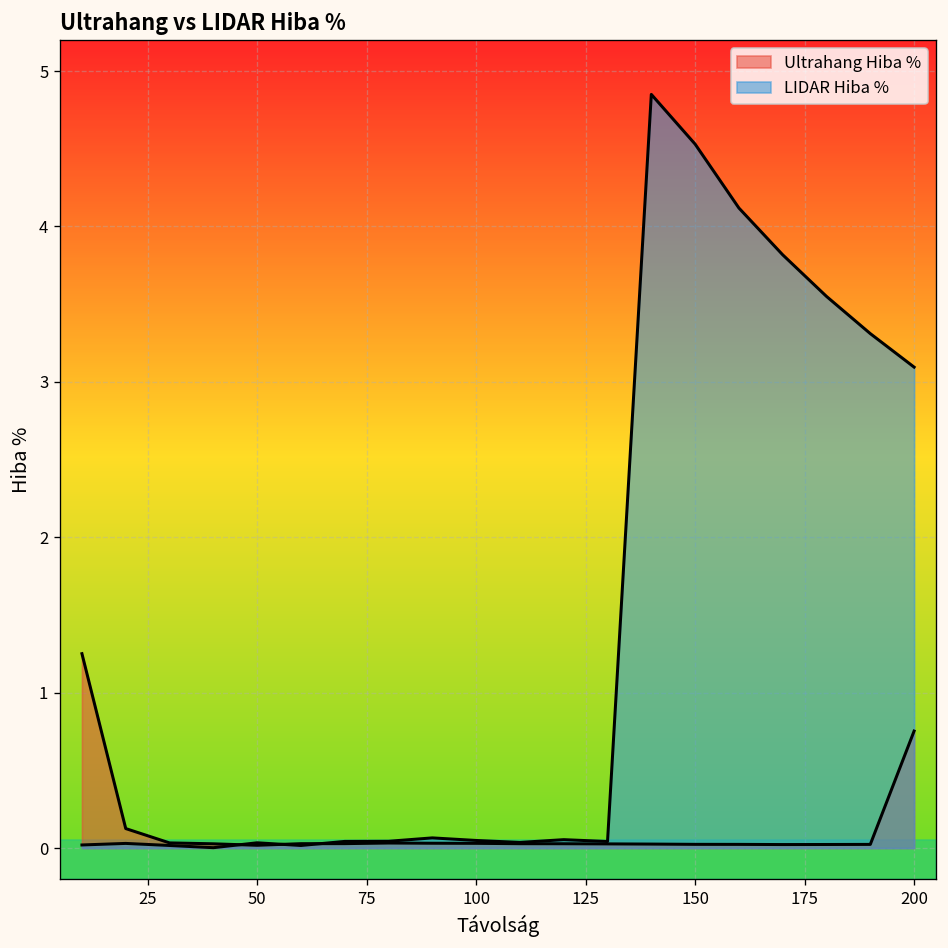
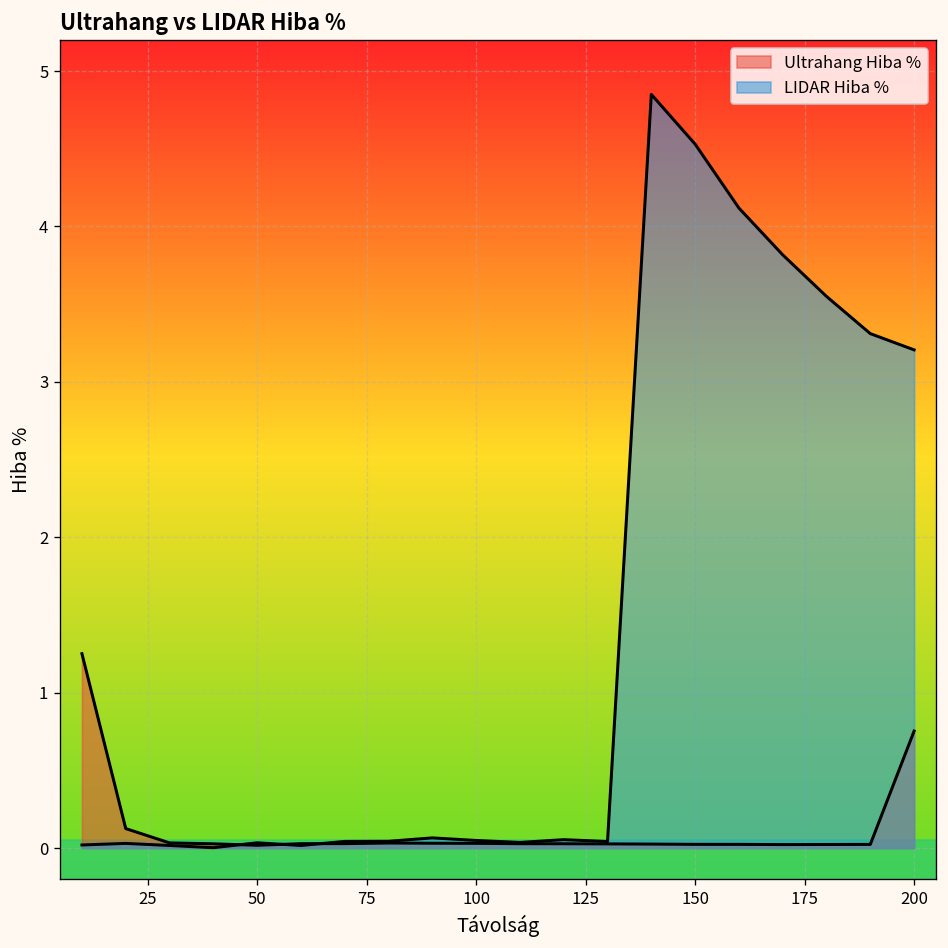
LIDAR Hiba %, 200: 3.10 -> 3.21
